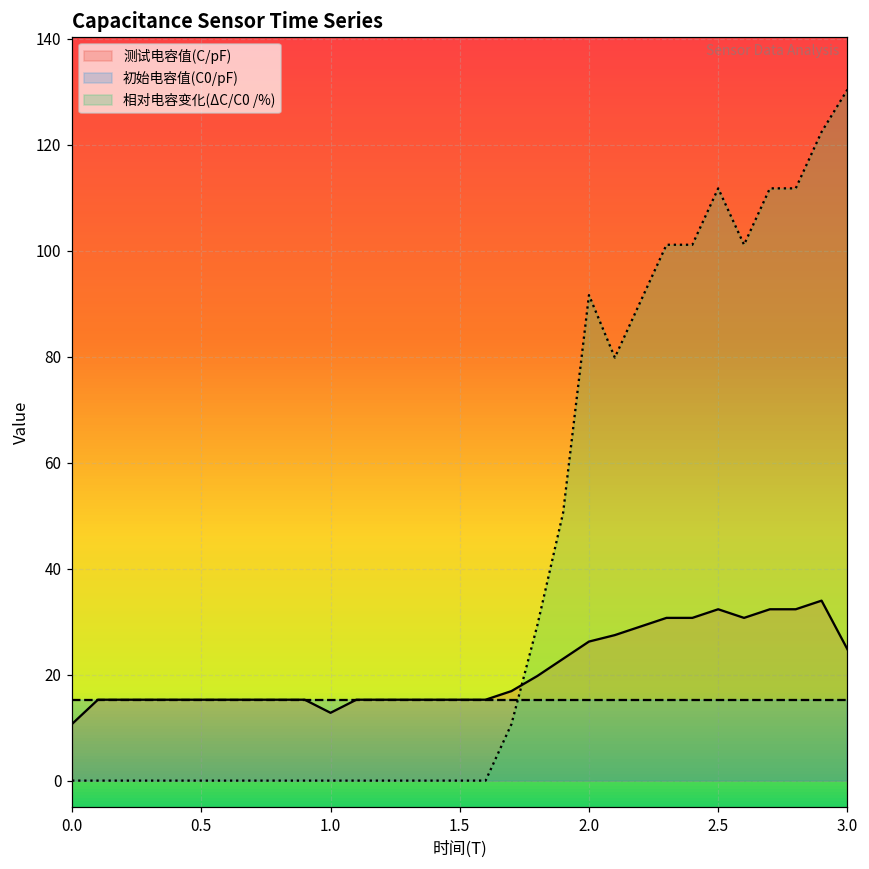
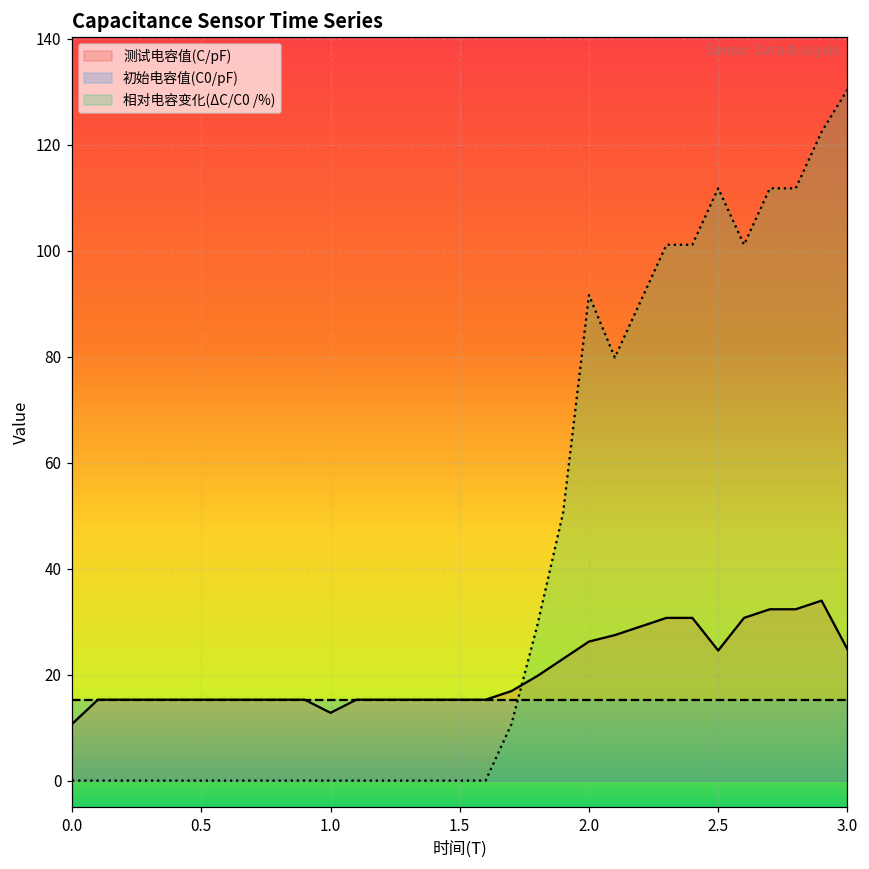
测试电容值(C/pF), 2.5: 32 -> 25
